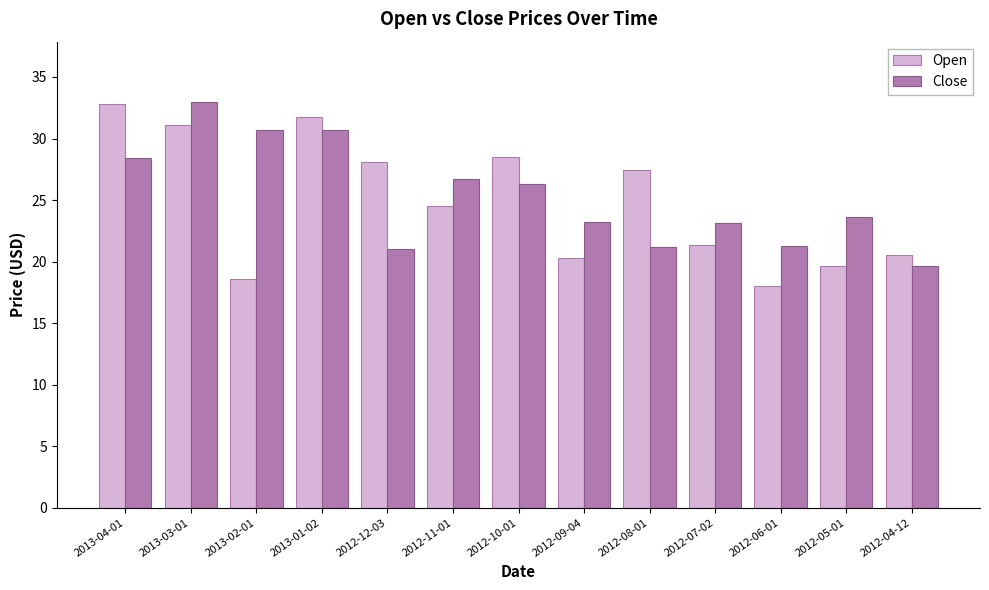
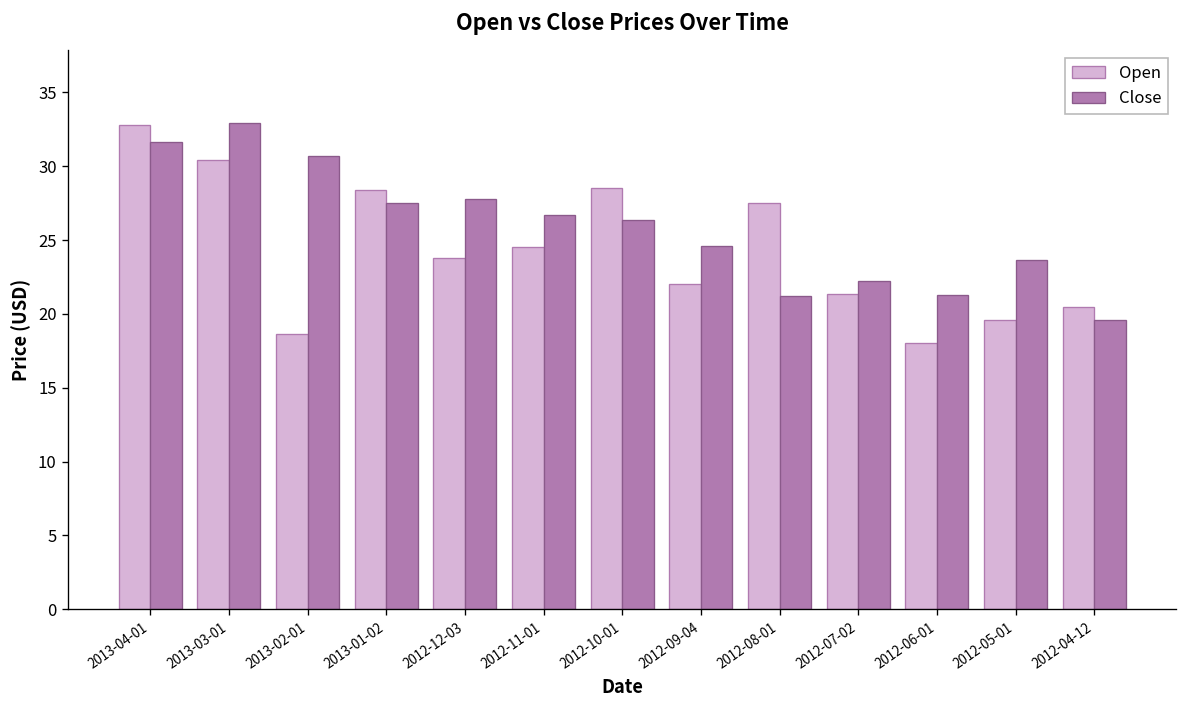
Close, 2013-04-01: 28.4 -> 31.6
Open, 2013-03-01: 31.1 -> 30.4
Open, 2013-01-02: 31.8 -> 28.4
Close, 2013-01-02: 30.7 -> 27.5
Open, 2012-12-03: 28.1 -> 23.8
Close, 2012-12-03: 21.0 -> 27.8
Open, 2012-09-04: 20.3 -> 22.0
Close, 2012-09-04: 23.3 -> 24.6
Close, 2012-07-02: 23.1 -> 22.2
